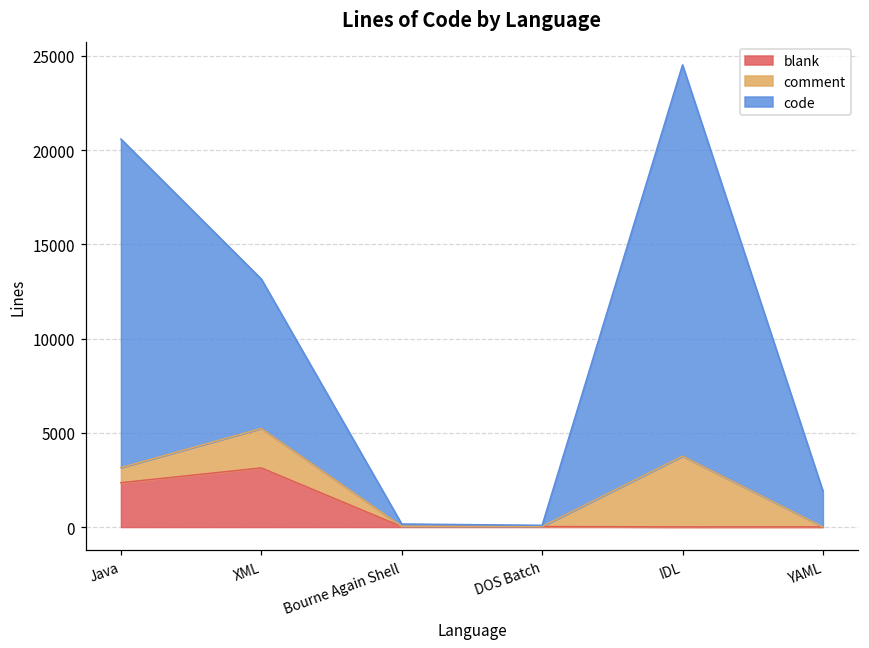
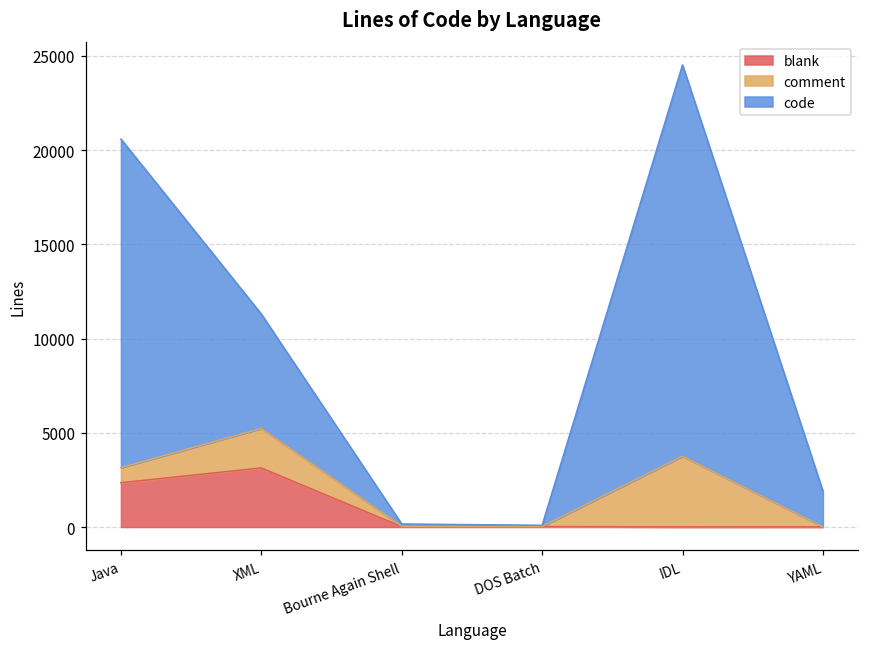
code, XML: 7900 -> 6100
